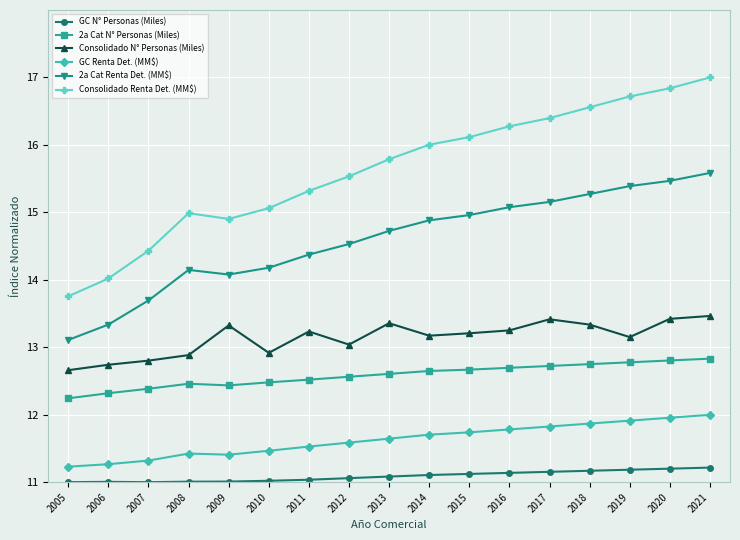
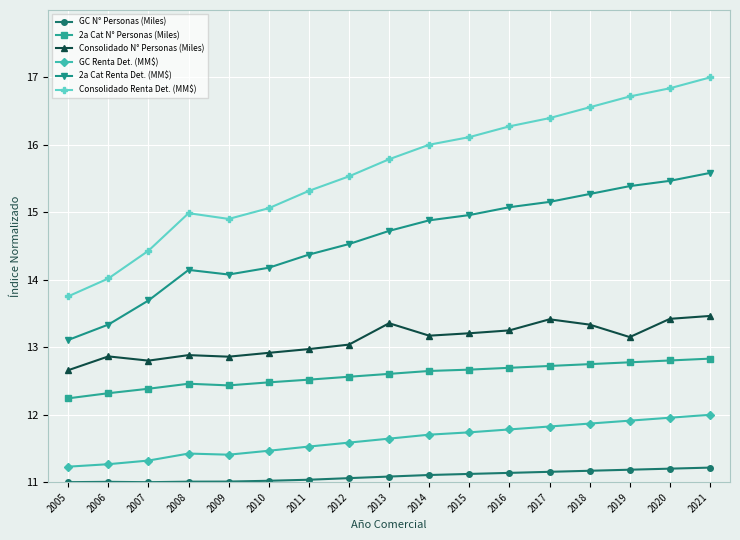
Consolidado N° Personas (Miles), 2006: 12.7 -> 12.9
Consolidado N° Personas (Miles), 2009: 13.3 -> 12.9
Consolidado N° Personas (Miles), 2011: 13.2 -> 13.0
